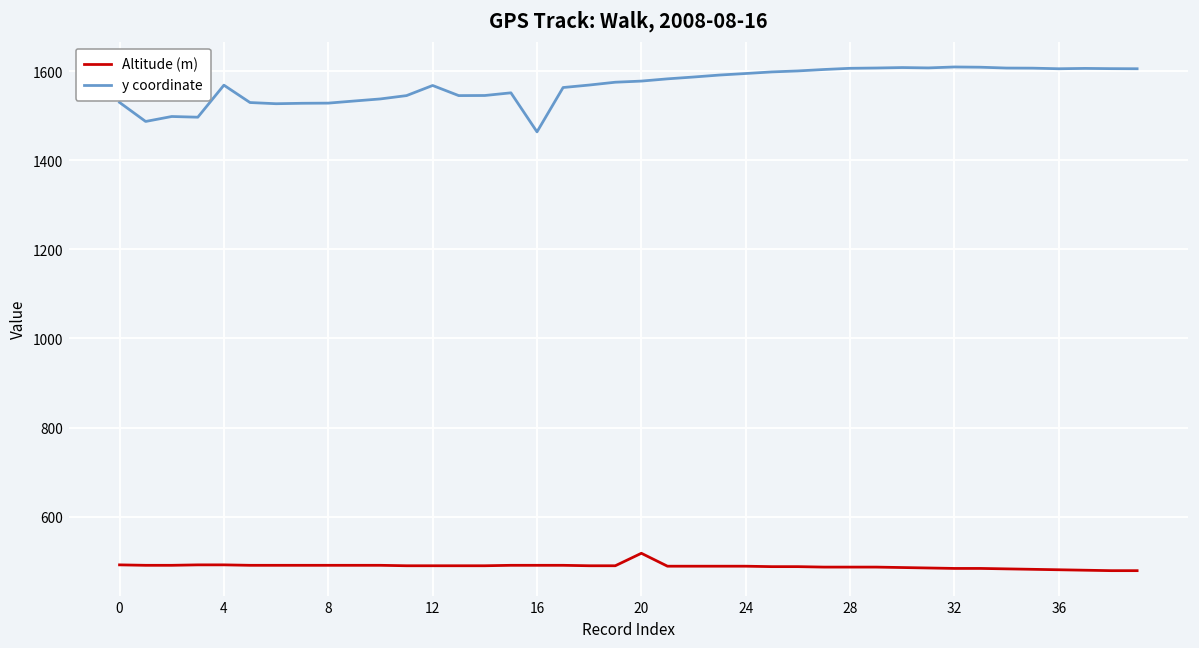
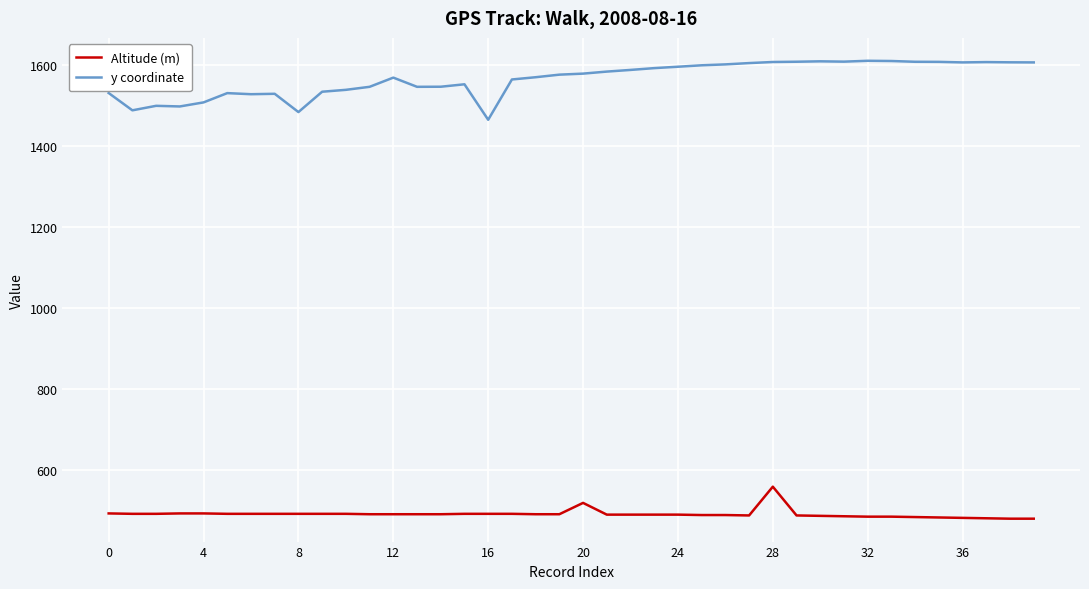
y coordinate, 4: 1570 -> 1510
y coordinate, 8: 1530 -> 1480
Altitude (m), 28: 490 -> 560
